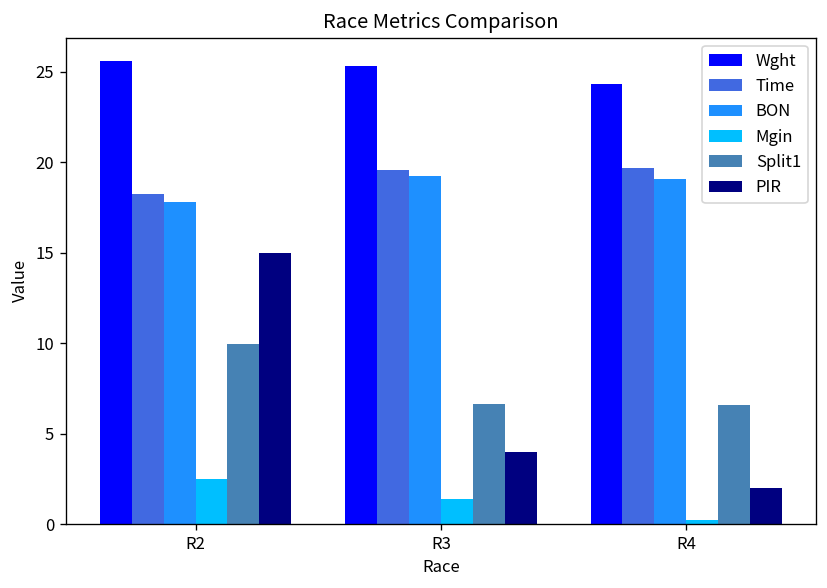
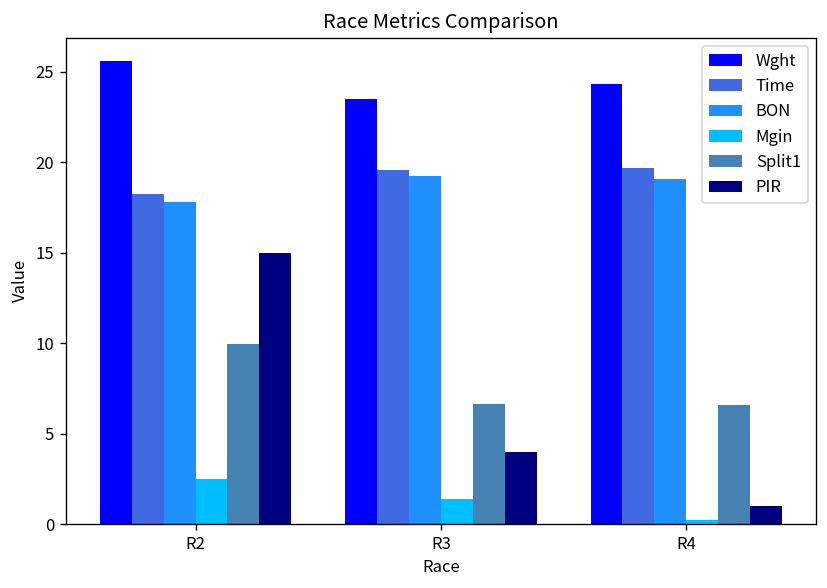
Wght, R3: 25.3 -> 23.5
PIR, R4: 2 -> 1
